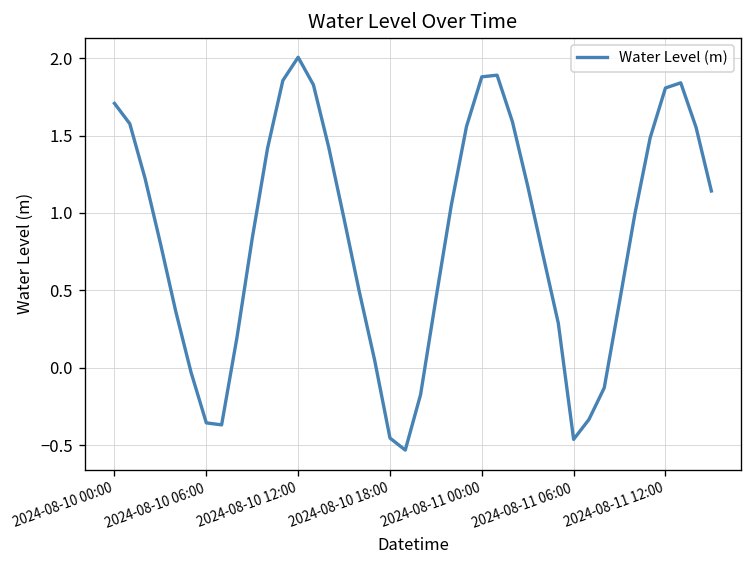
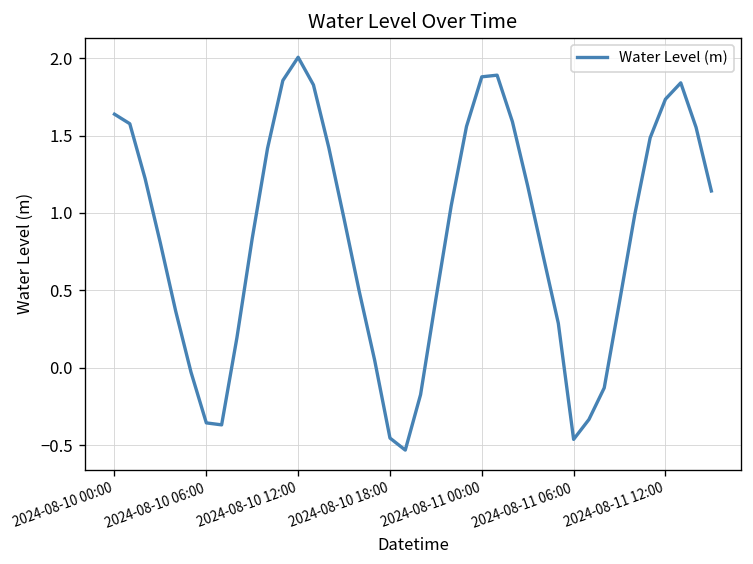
2024-08-10 00:00: 1.71 -> 1.64
2024-08-11 12:00: 1.81 -> 1.73
